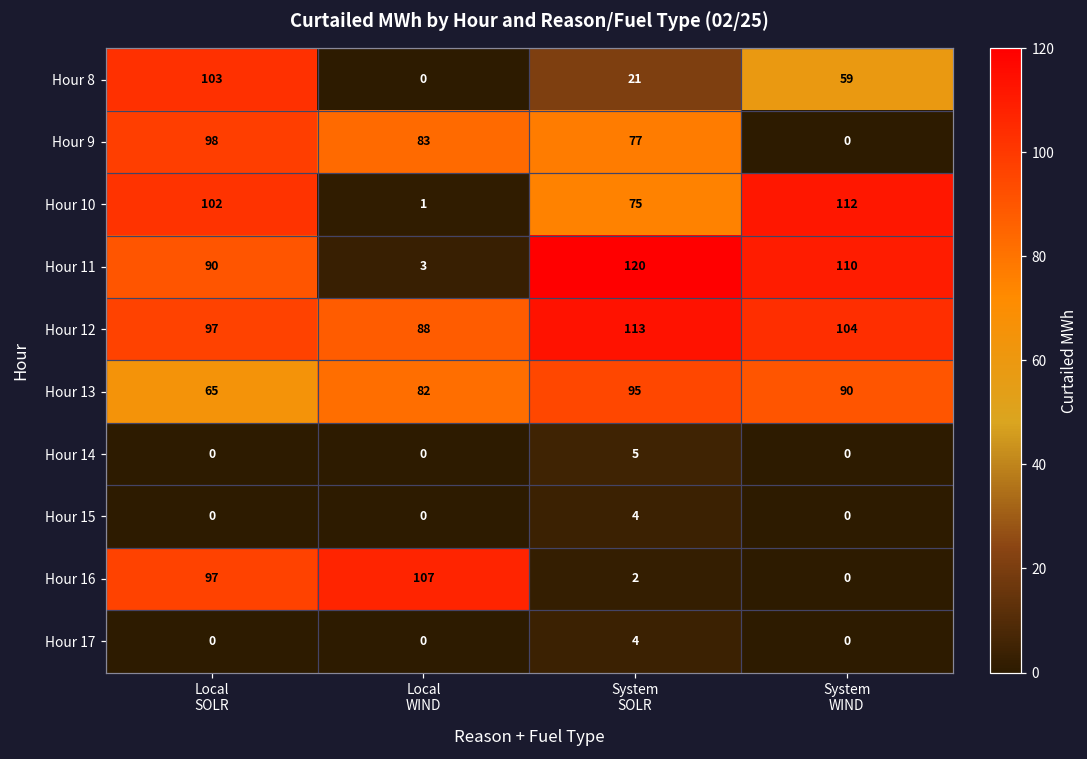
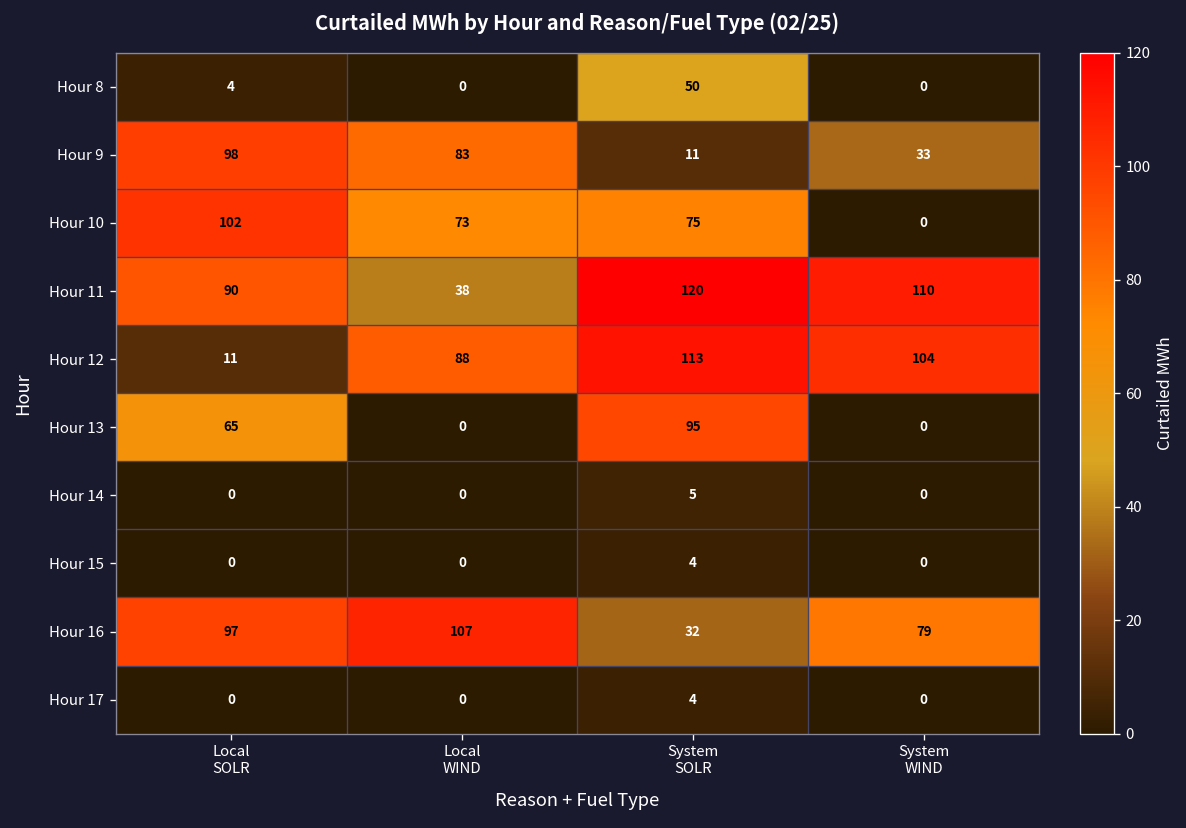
Hour 8, Local SOLR: 103 -> 4
Hour 8, System SOLR: 21 -> 50
Hour 8, System WIND: 59 -> 0
Hour 9, System SOLR: 77 -> 11
Hour 9, System WIND: 0 -> 33
Hour 10, Local WIND: 1 -> 73
Hour 10, System WIND: 112 -> 0
Hour 11, Local WIND: 3 -> 38
Hour 12, Local SOLR: 97 -> 11
Hour 13, Local WIND: 82 -> 0
Hour 13, System WIND: 90 -> 0
Hour 16, System SOLR: 2 -> 32
Hour 16, System WIND: 0 -> 79
